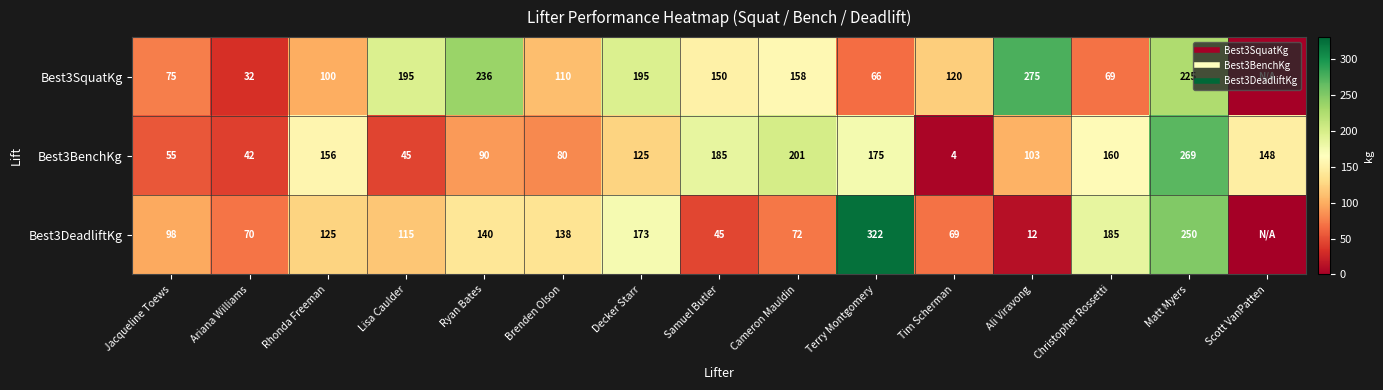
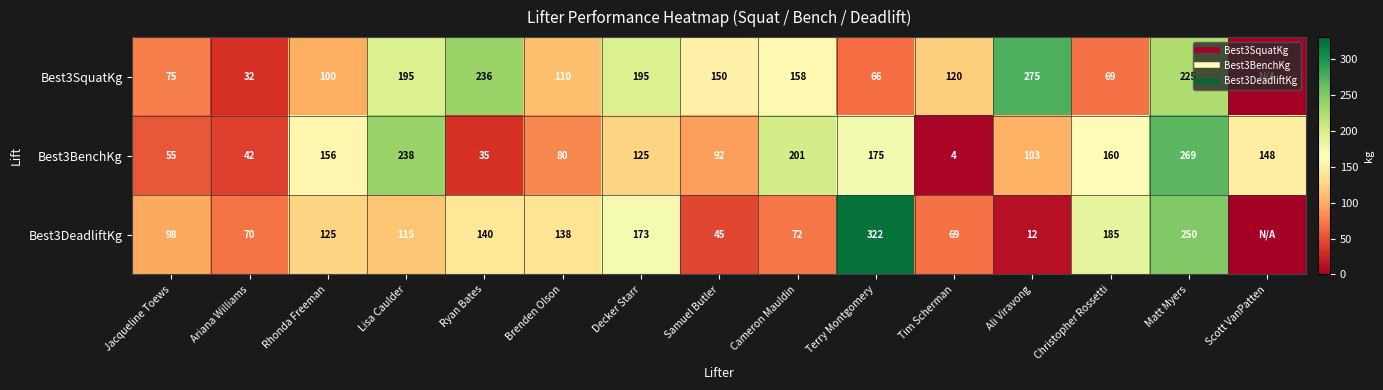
Best3BenchKg, Lisa Caulder: 45 -> 238
Best3BenchKg, Ryan Bates: 90 -> 35
Best3BenchKg, Samuel Butler: 185 -> 92
